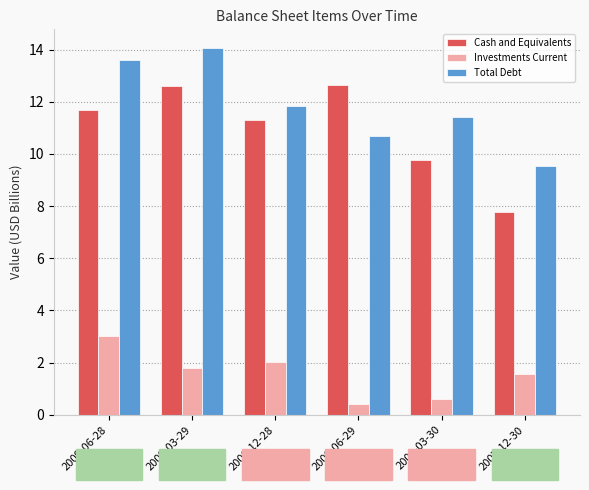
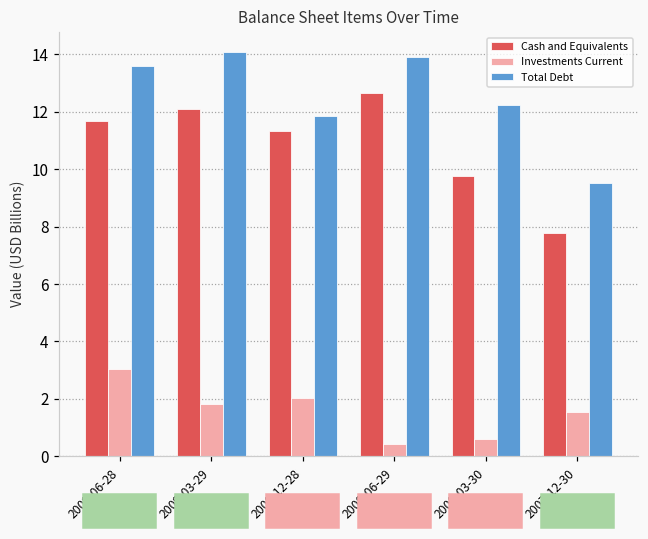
Cash and Equivalents, 2009-03-29: 12.6 -> 12.1
Total Debt, 2008-06-29: 10.7 -> 13.9
Total Debt, 2008-03-30: 11.4 -> 12.3
